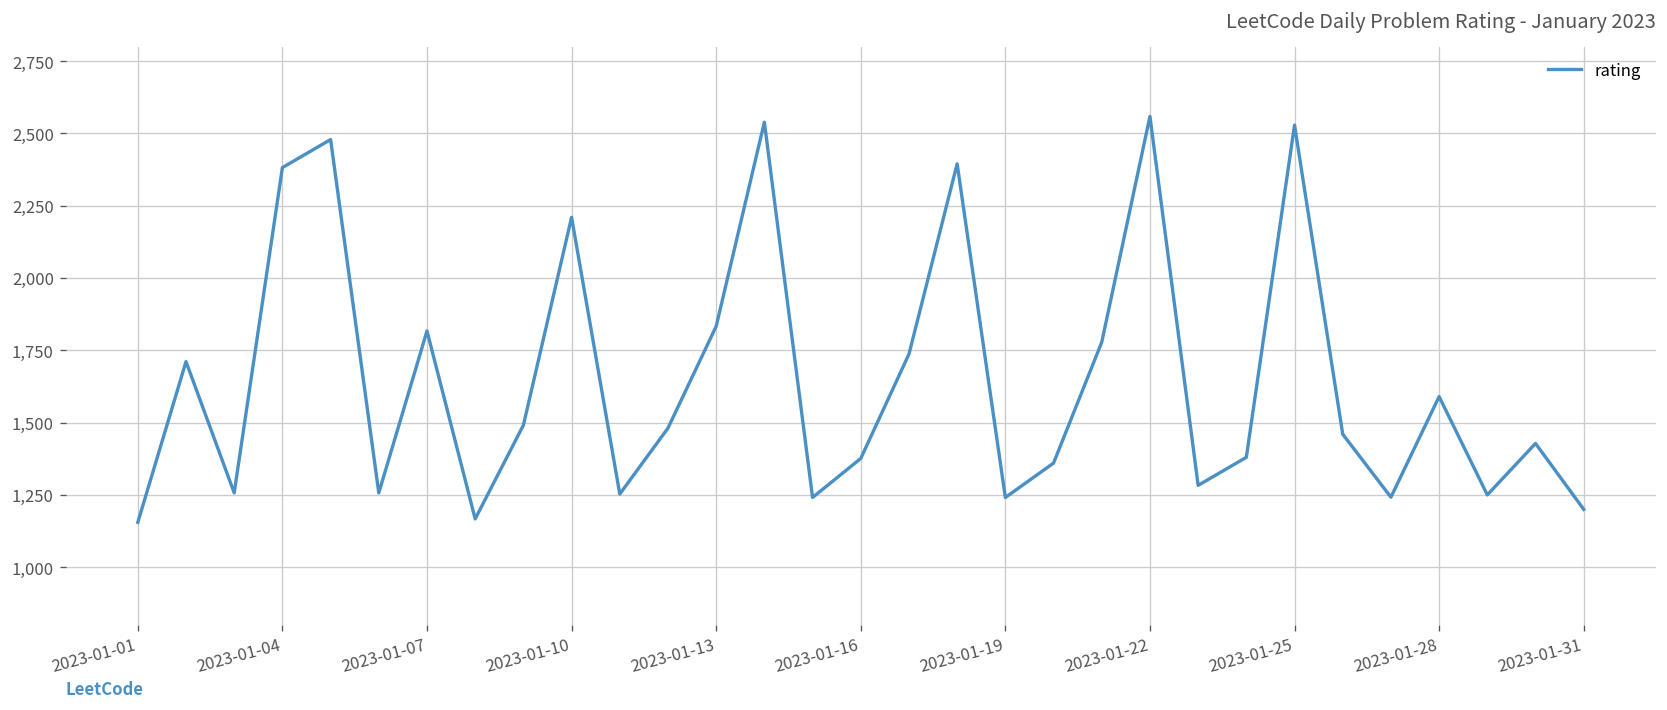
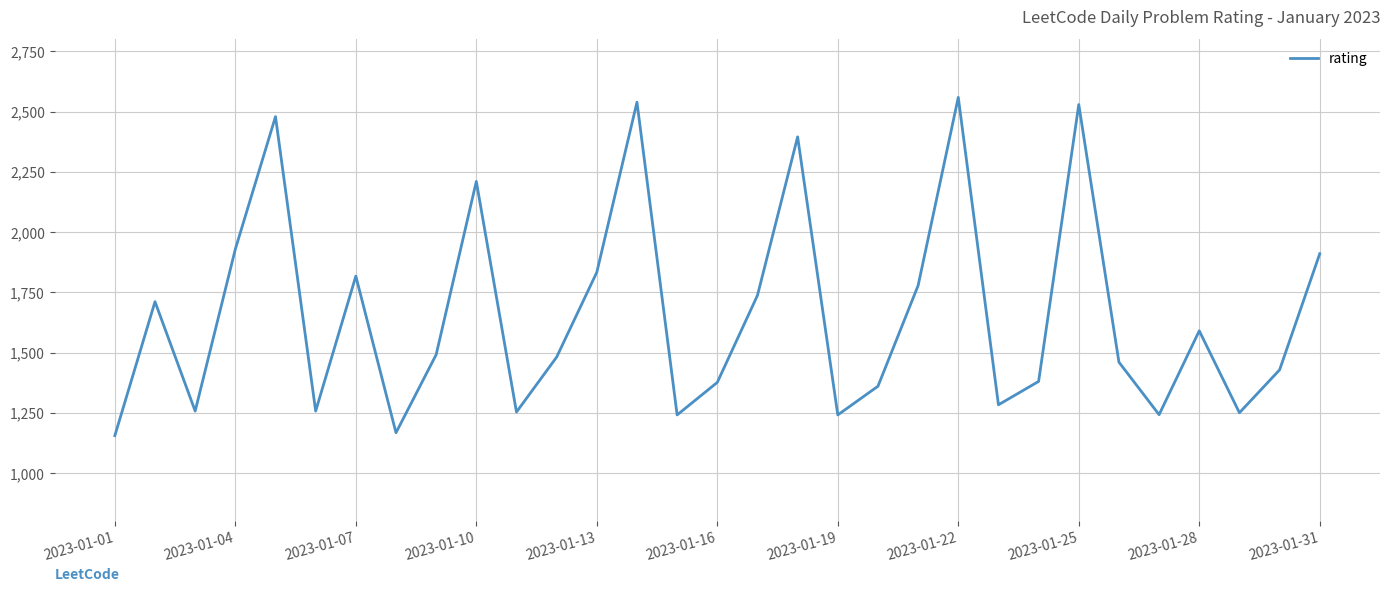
2023-01-04: 2,380 -> 1,930
2023-01-31: 1,200 -> 1,910
